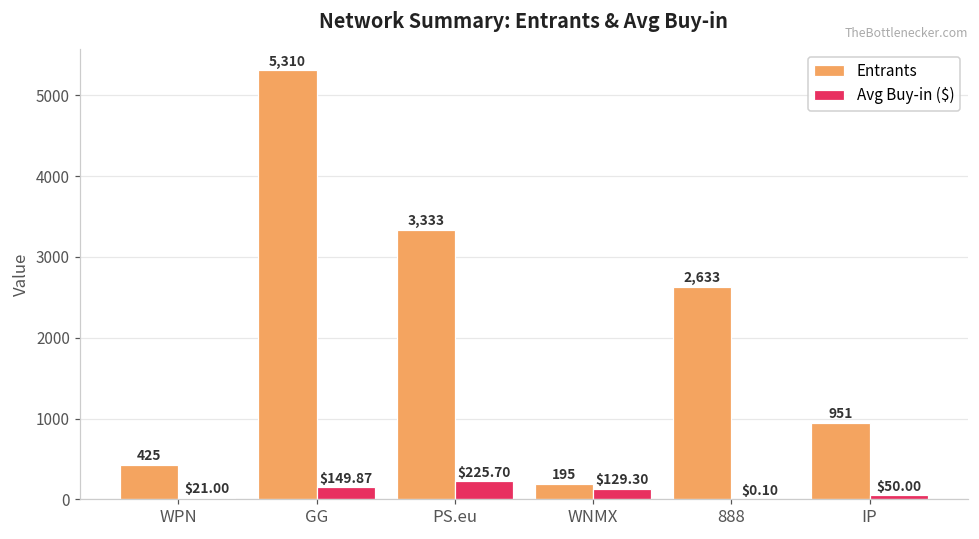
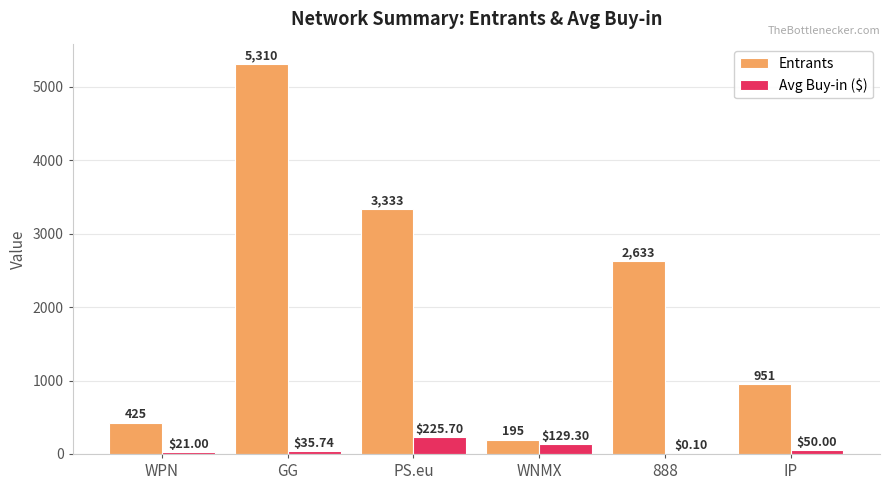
Avg Buy-in ($), GG: $149.87 -> $35.74
